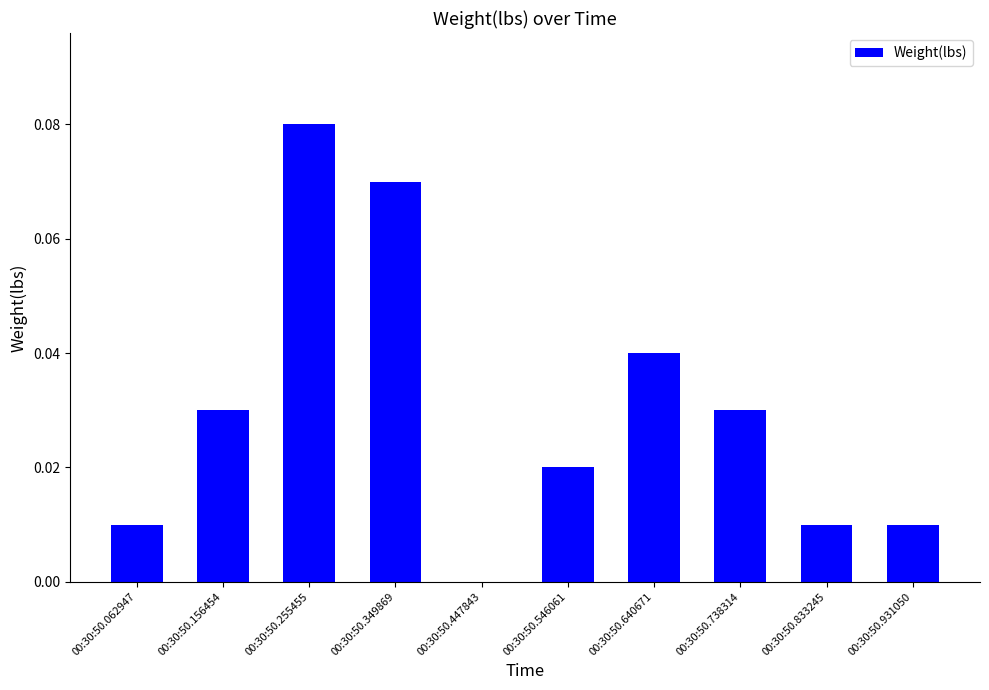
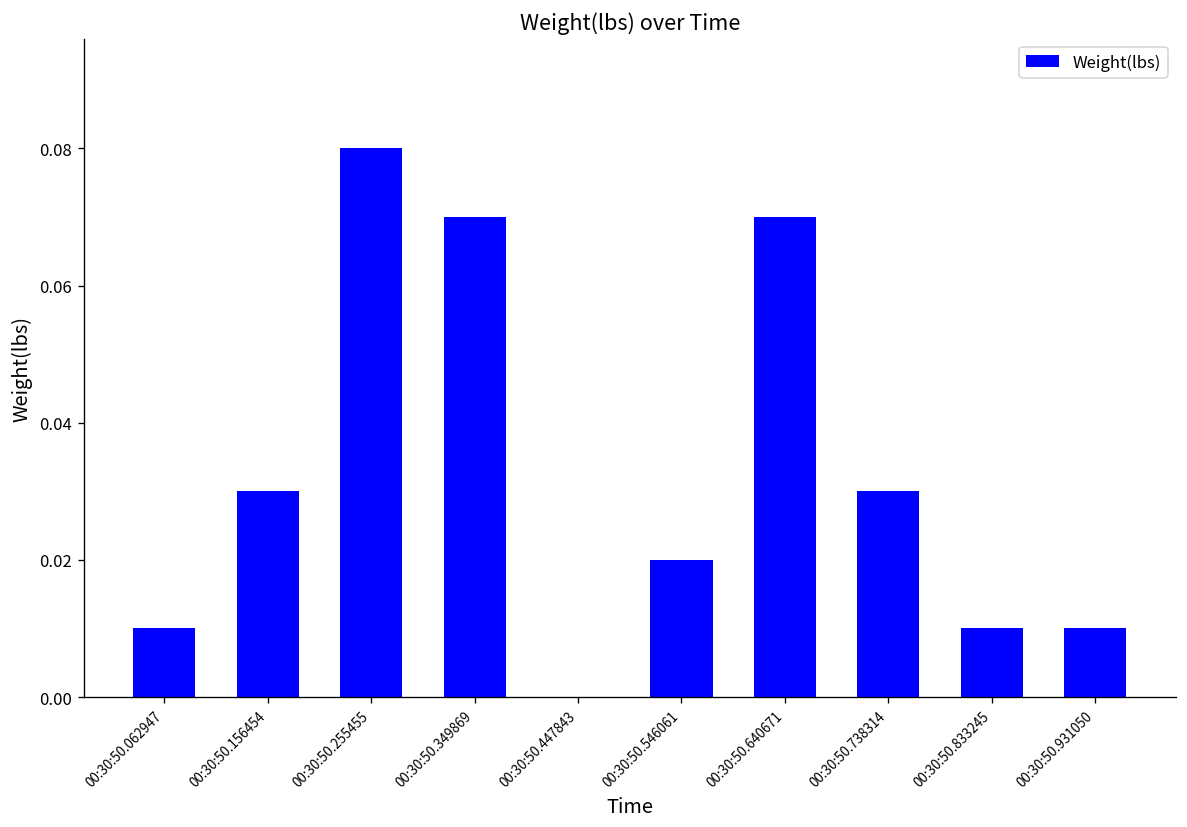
00:30:50.640671: 0.04 -> 0.07
